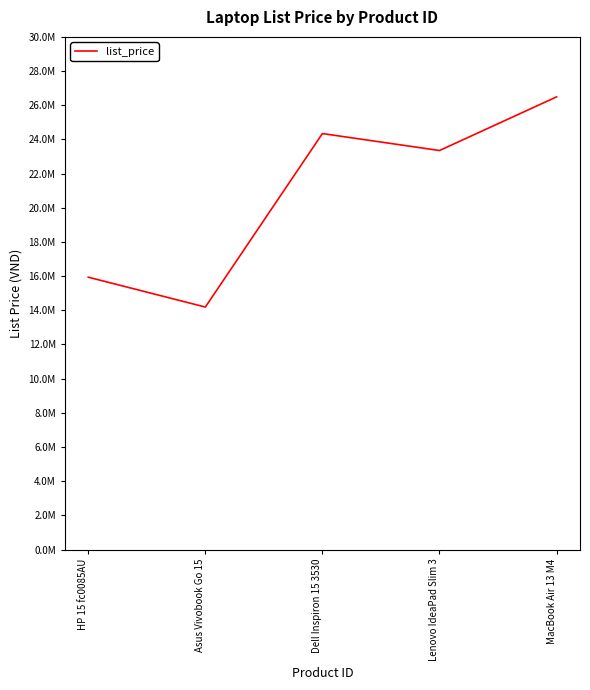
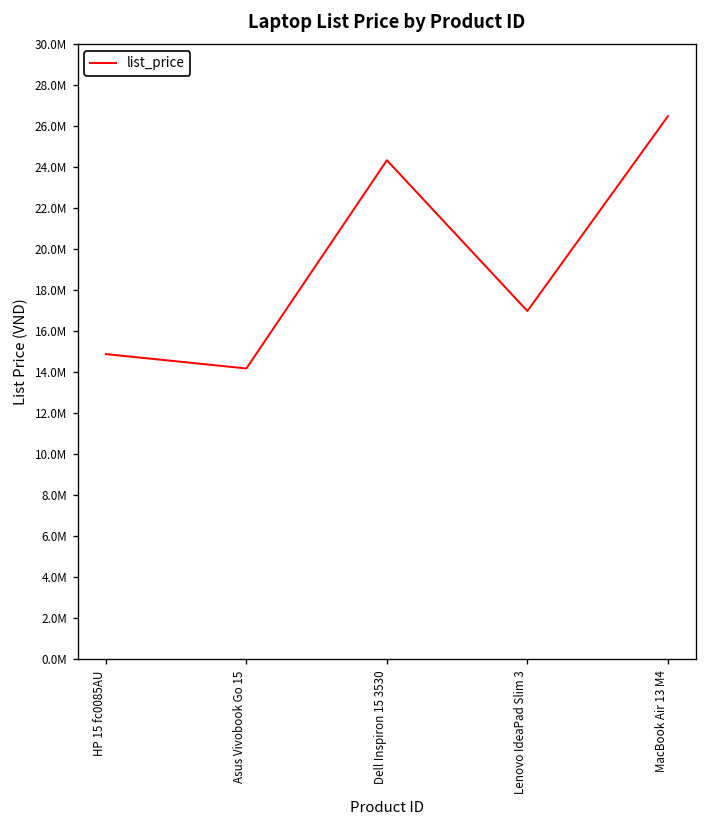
HP 15 fc0085AU: 15900000 -> 14900000
Lenovo IdeaPad Slim 3: 23400000 -> 17000000
